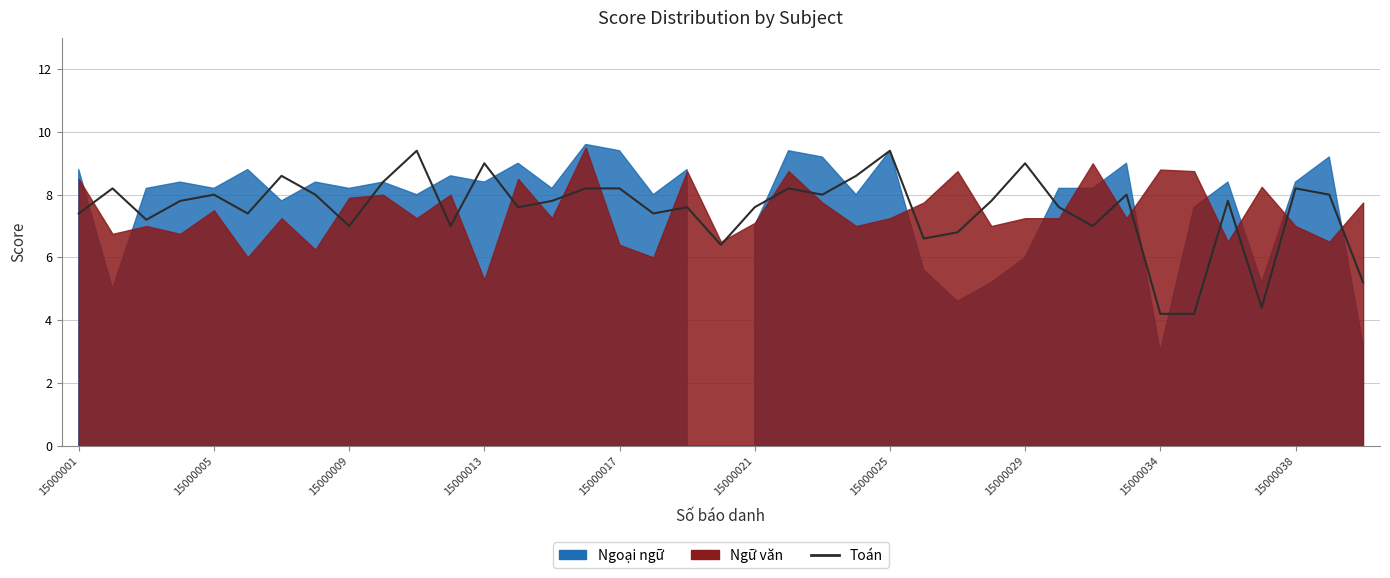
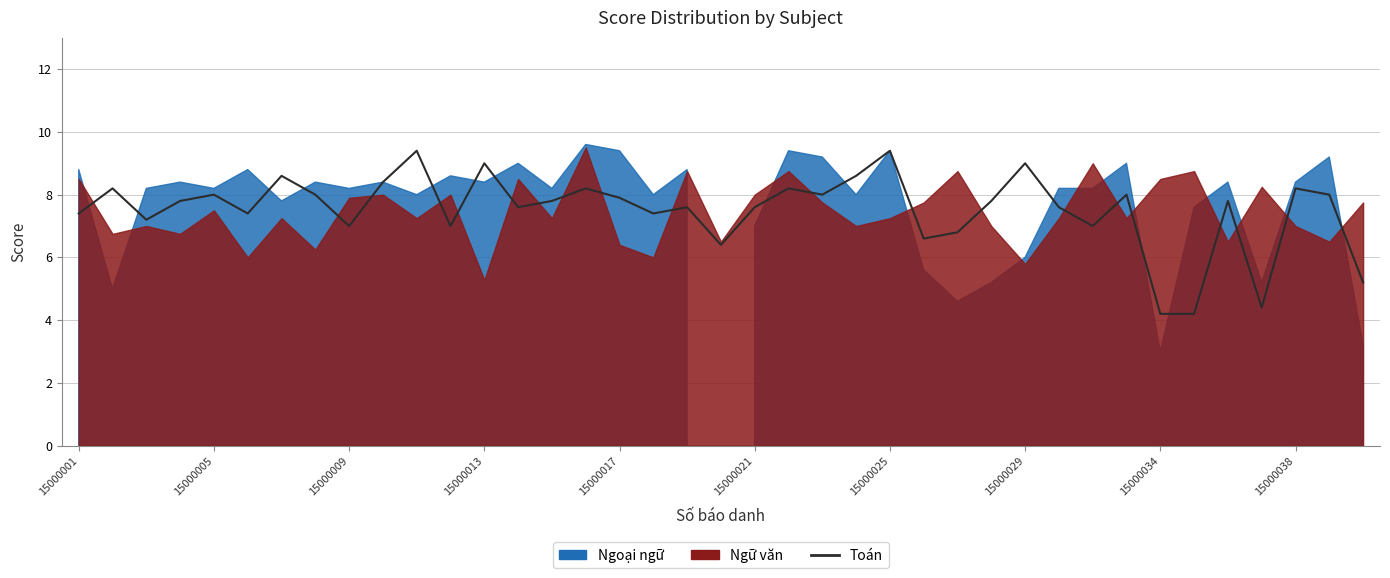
Toán, 15000017: 8.2 -> 7.9
Ngữ văn, 15000021: 7.1 -> 8.0
Ngữ văn, 15000029: 7.3 -> 5.8
Ngữ văn, 15000034: 8.8 -> 8.5
